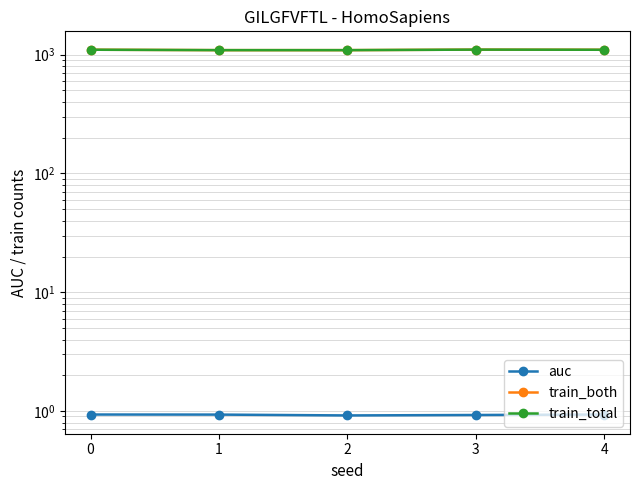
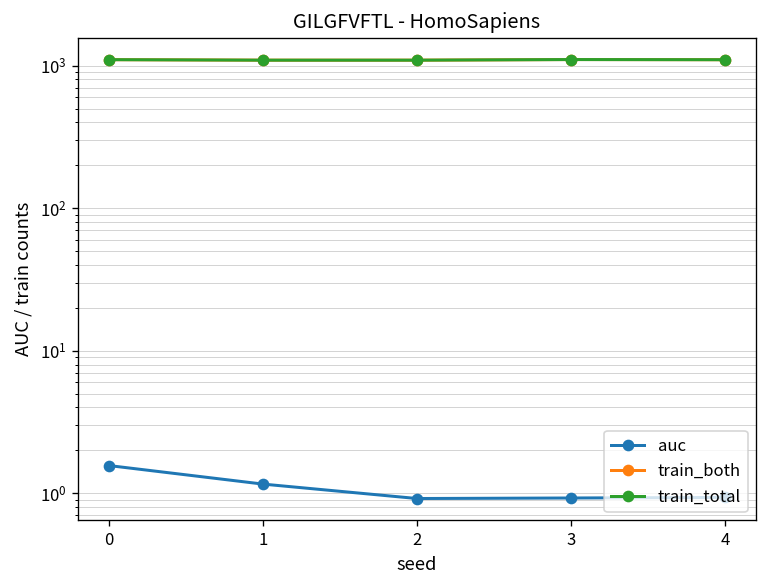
auc, 0: 0.9 -> 1.6
auc, 1: 0.9 -> 1.2
